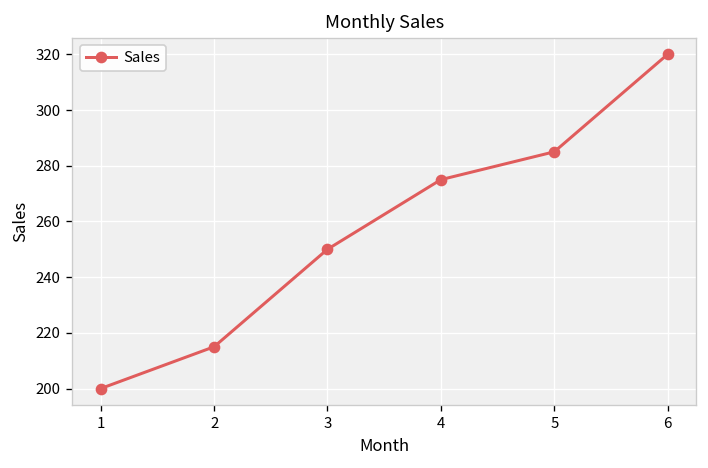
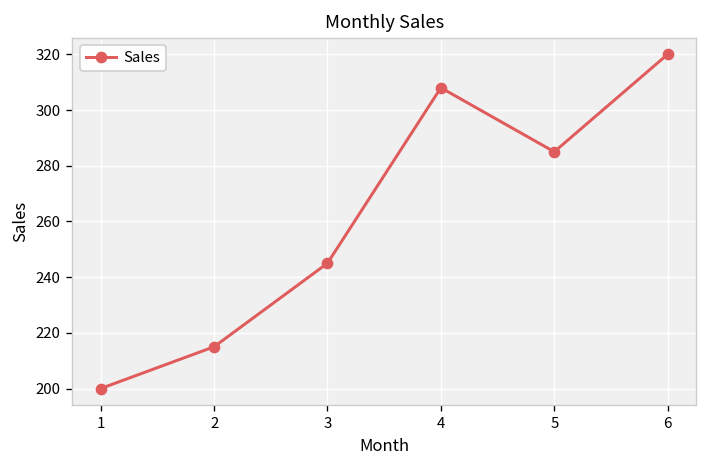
3: 250 -> 245
4: 275 -> 308
